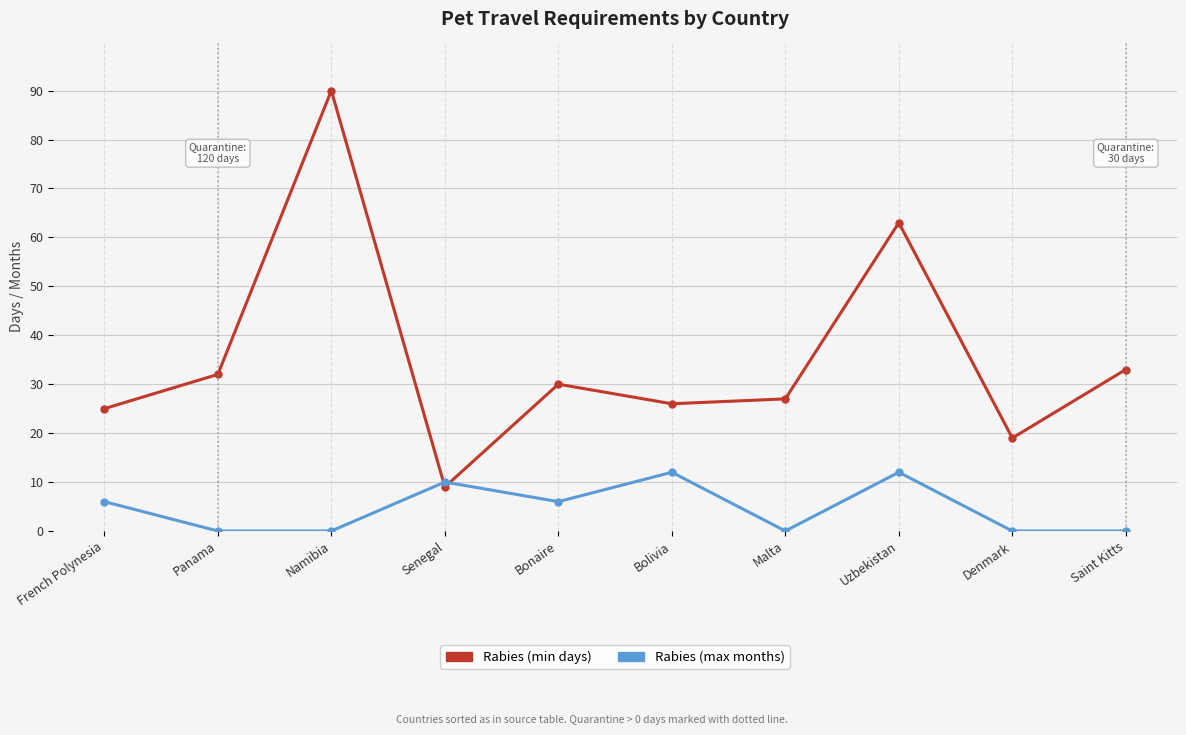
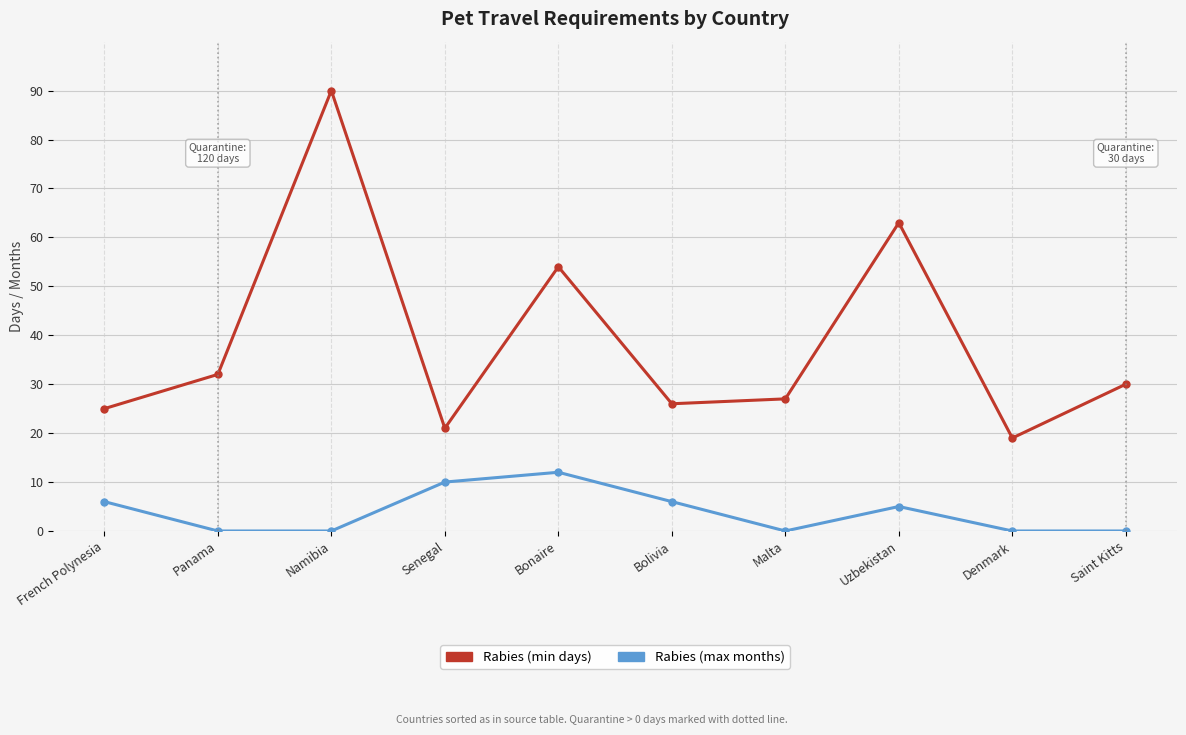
Rabies (min days), Senegal: 9 -> 21
Rabies (min days), Bonaire: 30 -> 54
Rabies (max months), Bonaire: 6 -> 12
Rabies (max months), Bolivia: 12 -> 6
Rabies (max months), Uzbekistan: 12 -> 5
Rabies (min days), Saint Kitts: 33 -> 30
